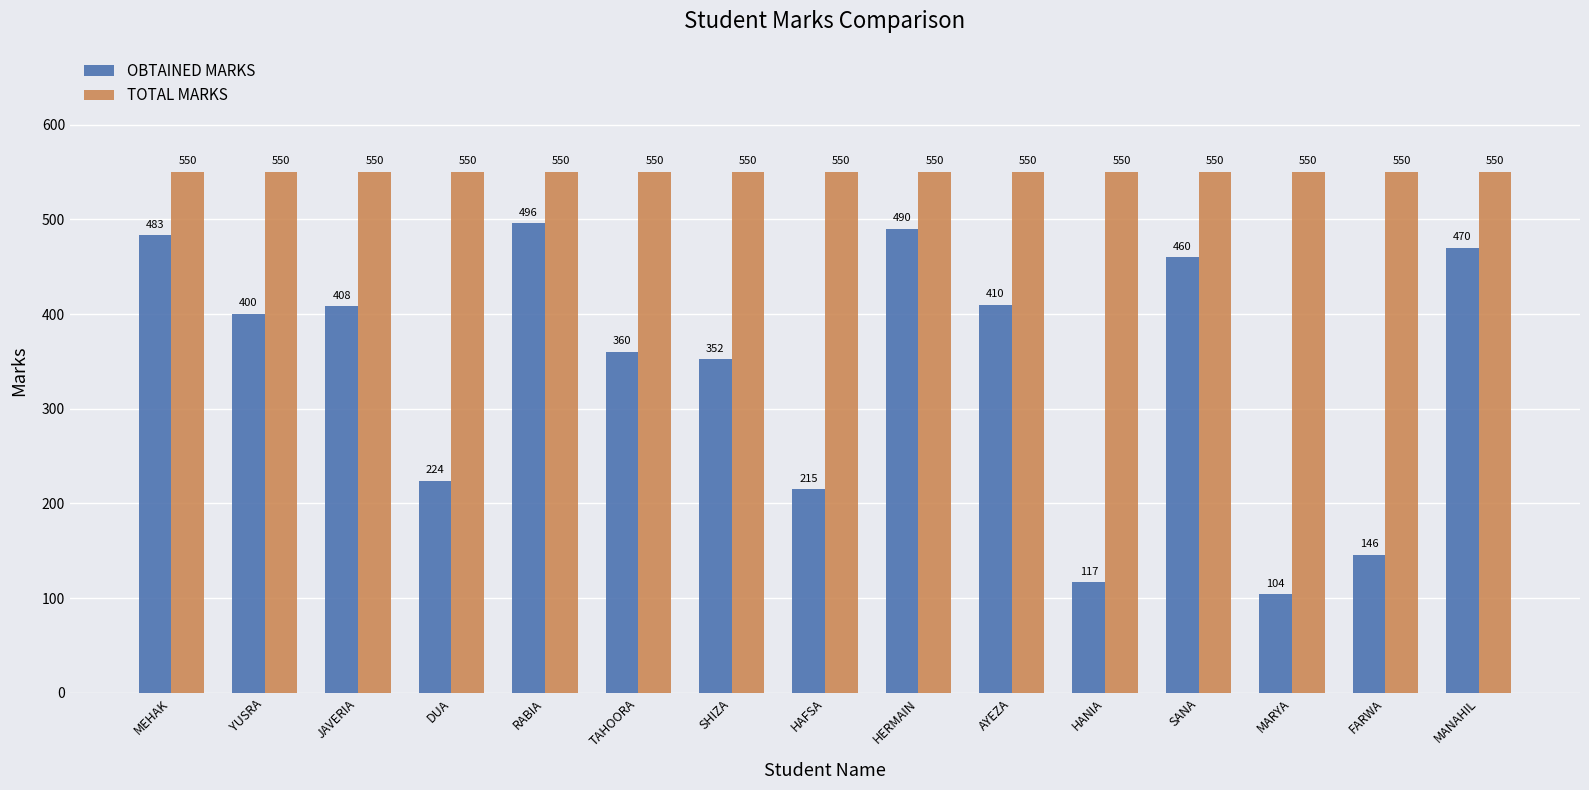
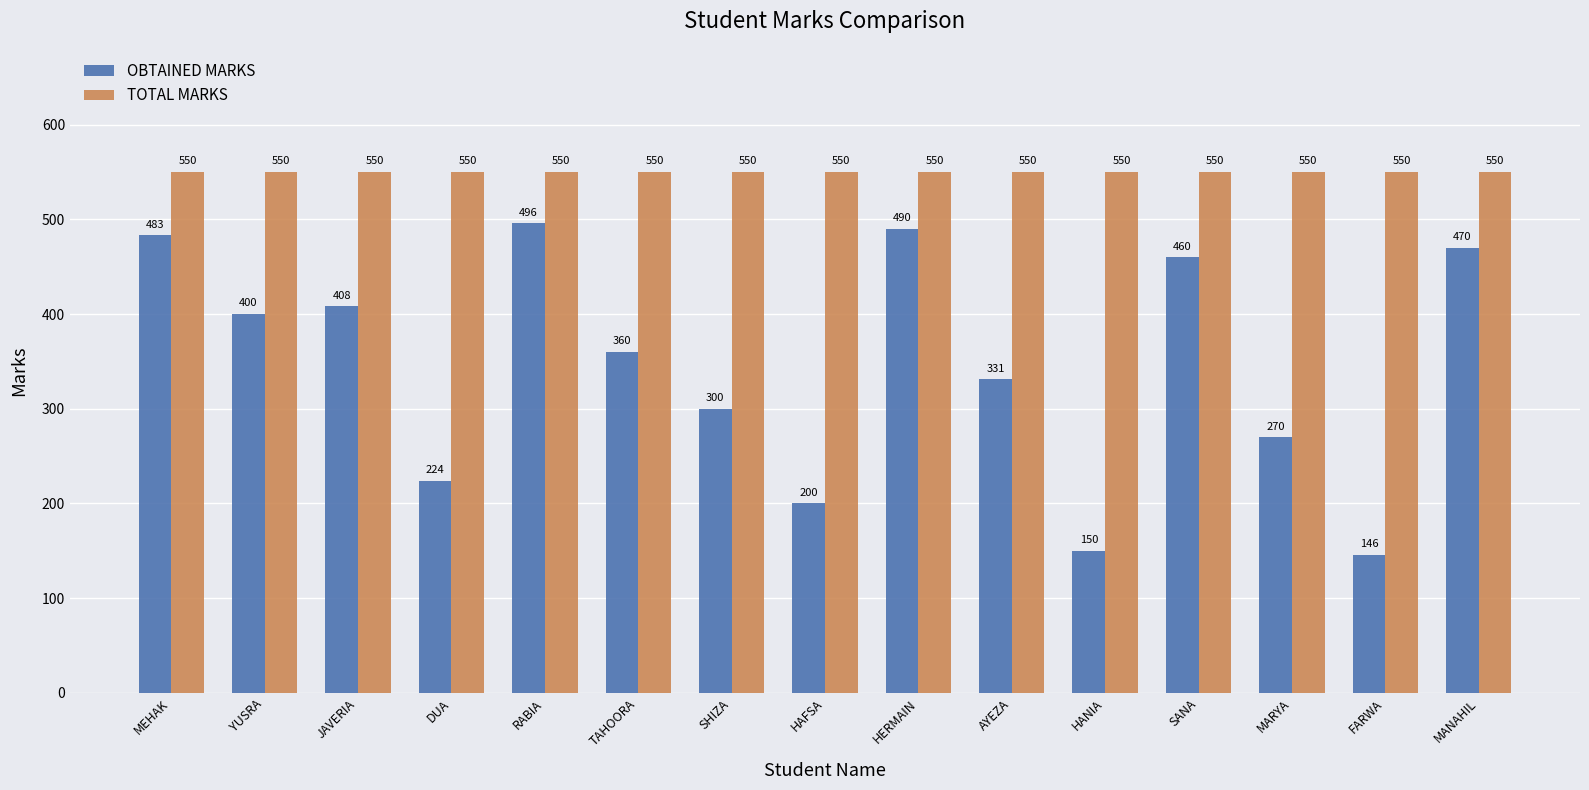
OBTAINED MARKS, SHIZA: 352 -> 300
OBTAINED MARKS, HAFSA: 215 -> 200
OBTAINED MARKS, AYEZA: 410 -> 331
OBTAINED MARKS, HANIA: 117 -> 150
OBTAINED MARKS, MARYA: 104 -> 270
